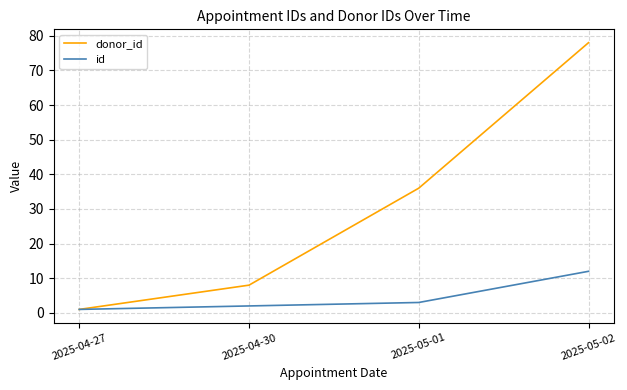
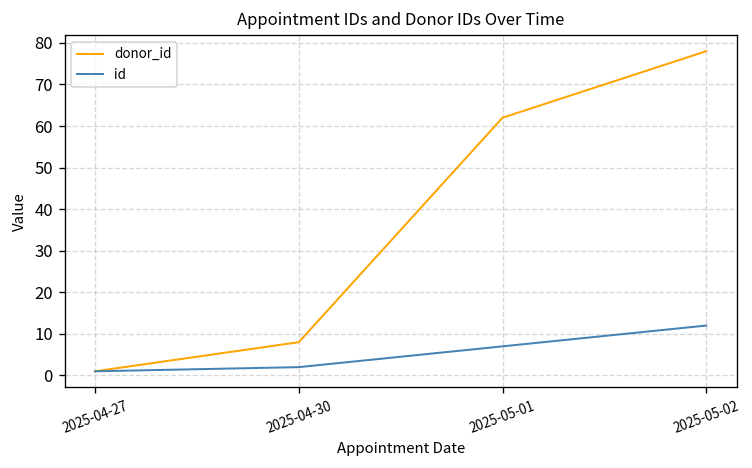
donor_id, 2025-05-01: 36 -> 62
id, 2025-05-01: 3 -> 7
